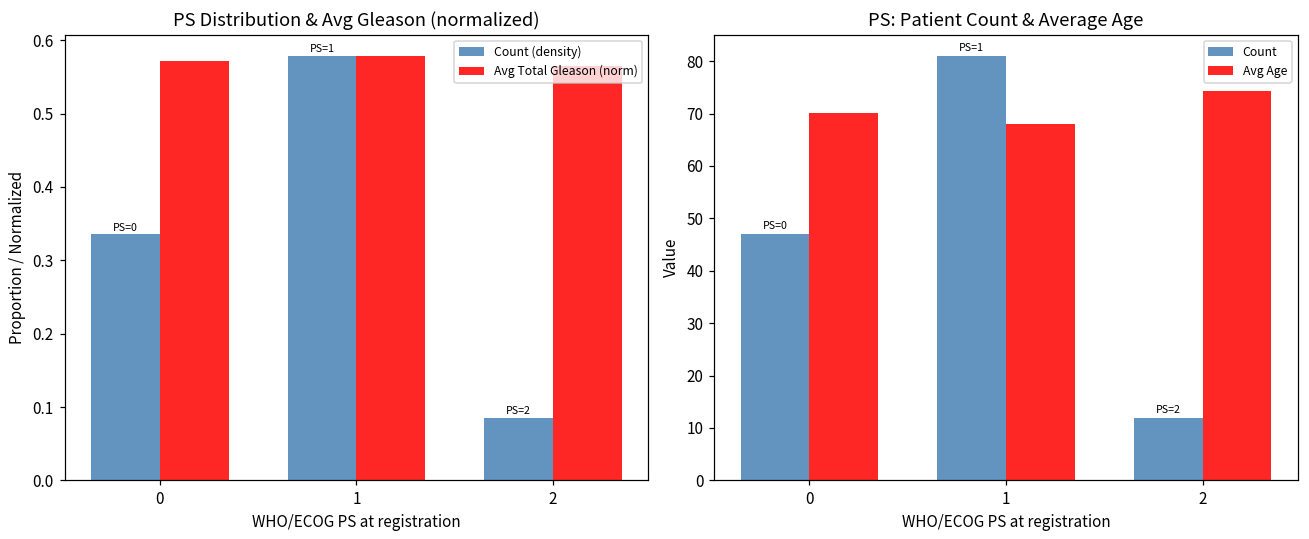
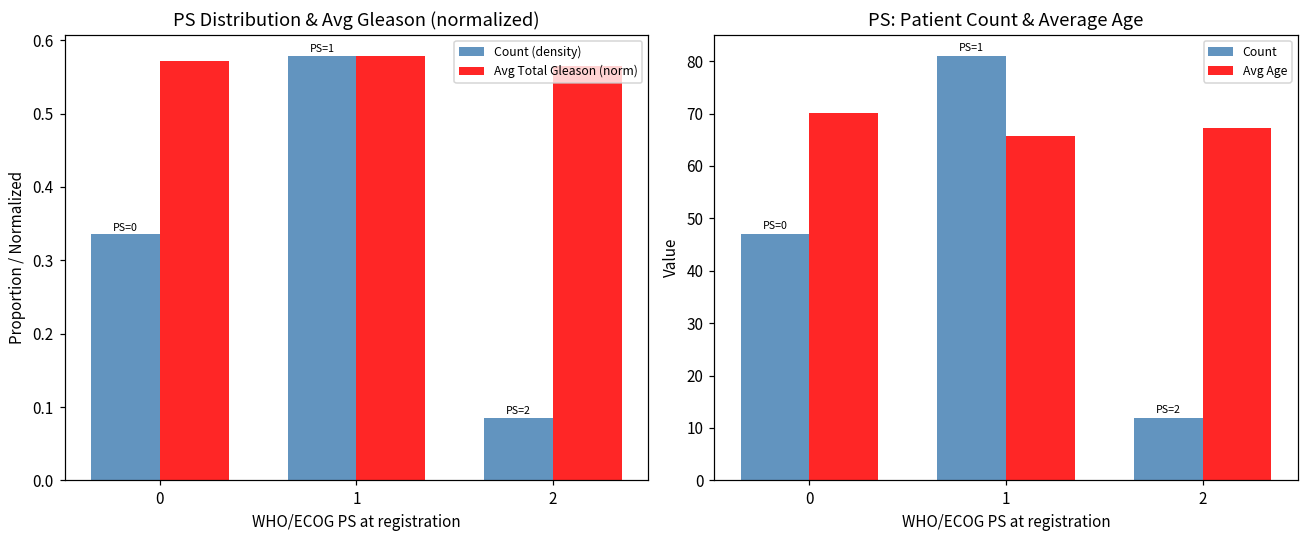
PS: Patient Count & Average Age, Avg Age, 1: 68 -> 66
PS: Patient Count & Average Age, Avg Age, 2: 74 -> 67
